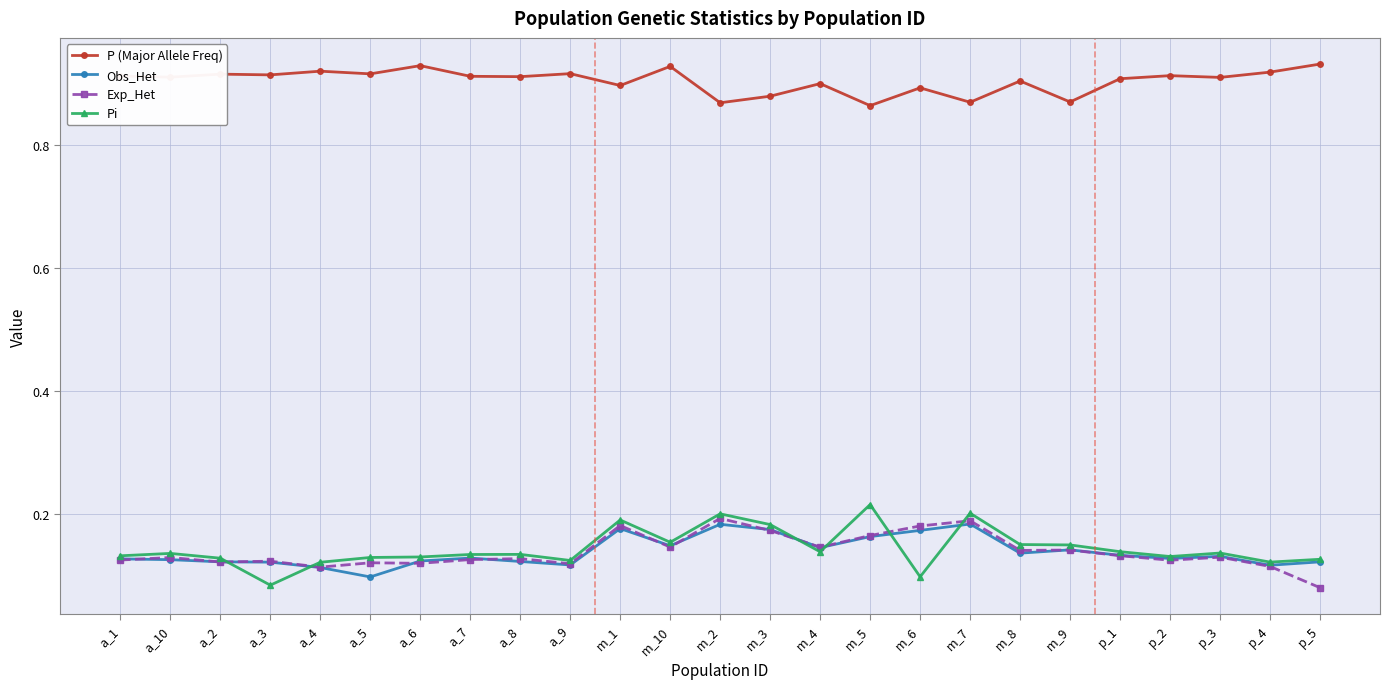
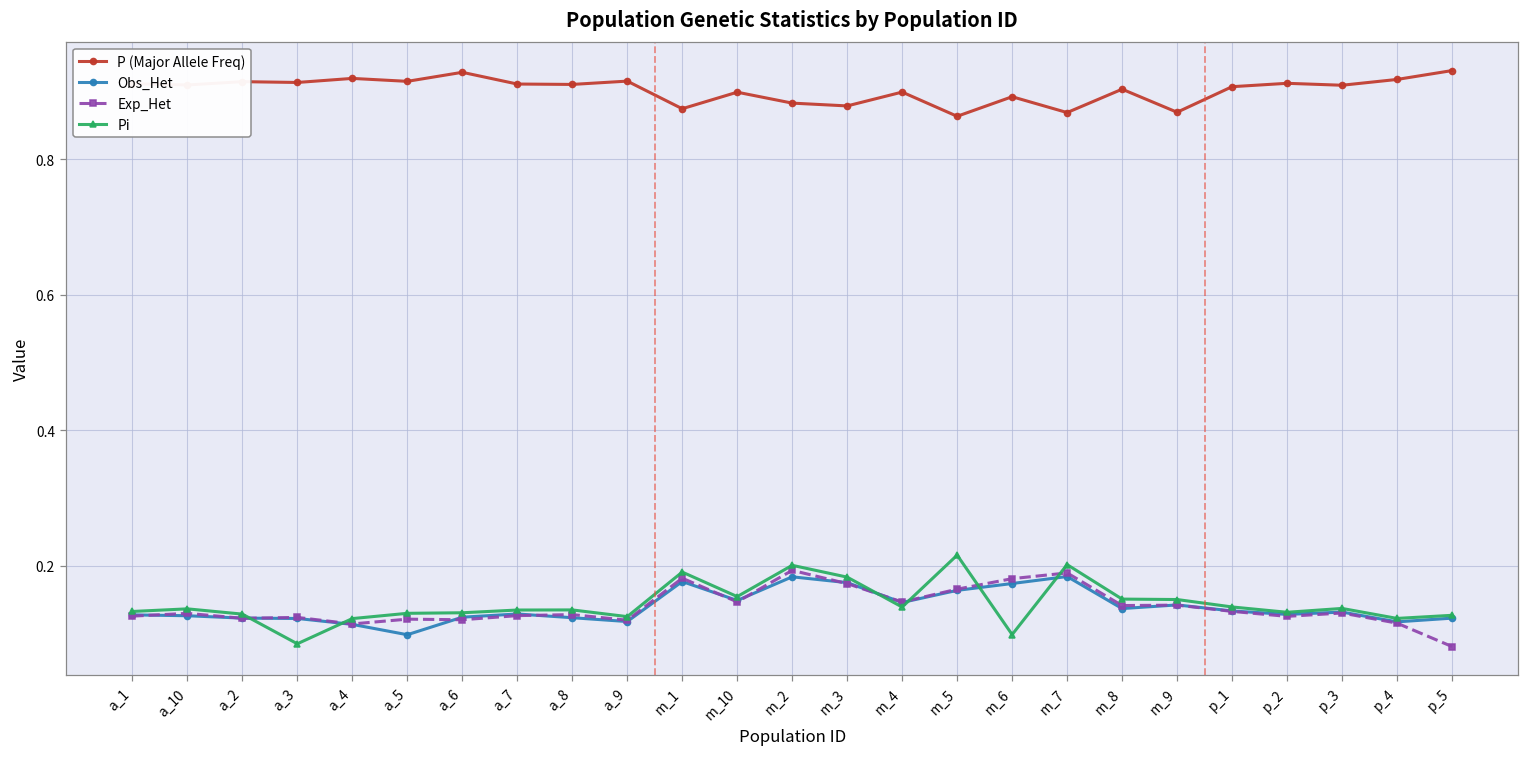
P (Major Allele Freq), m_1: 0.90 -> 0.87
P (Major Allele Freq), m_10: 0.93 -> 0.90
P (Major Allele Freq), m_2: 0.87 -> 0.88
